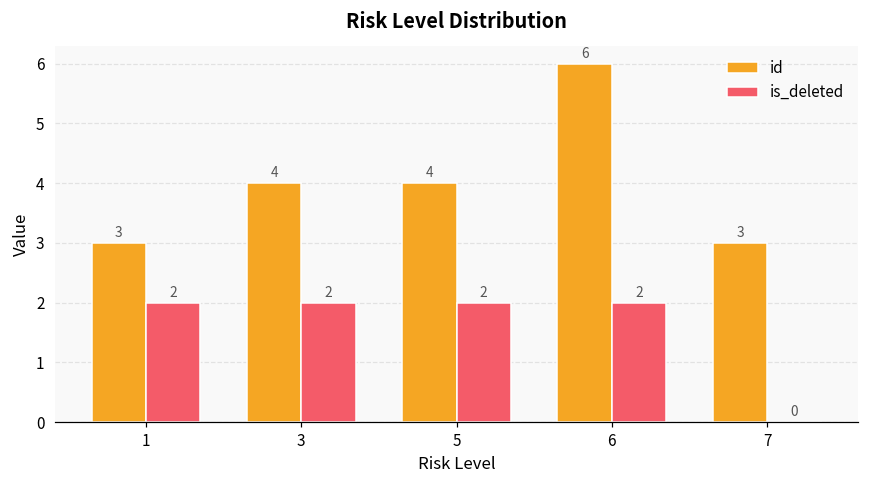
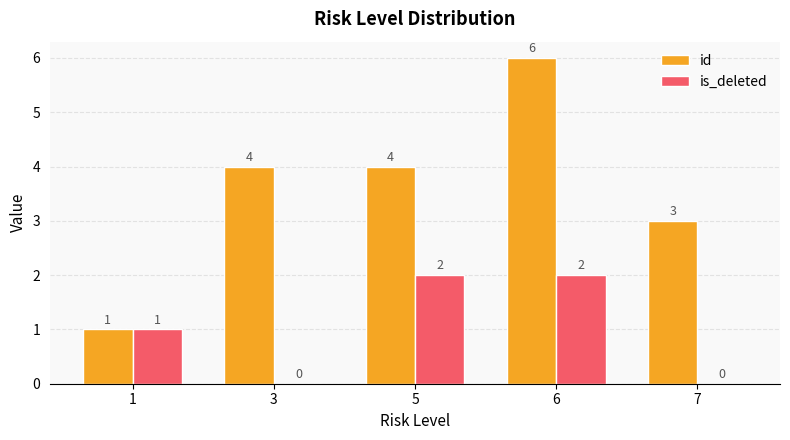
id, 1: 3 -> 1
is_deleted, 1: 2 -> 1
is_deleted, 3: 2 -> 0
